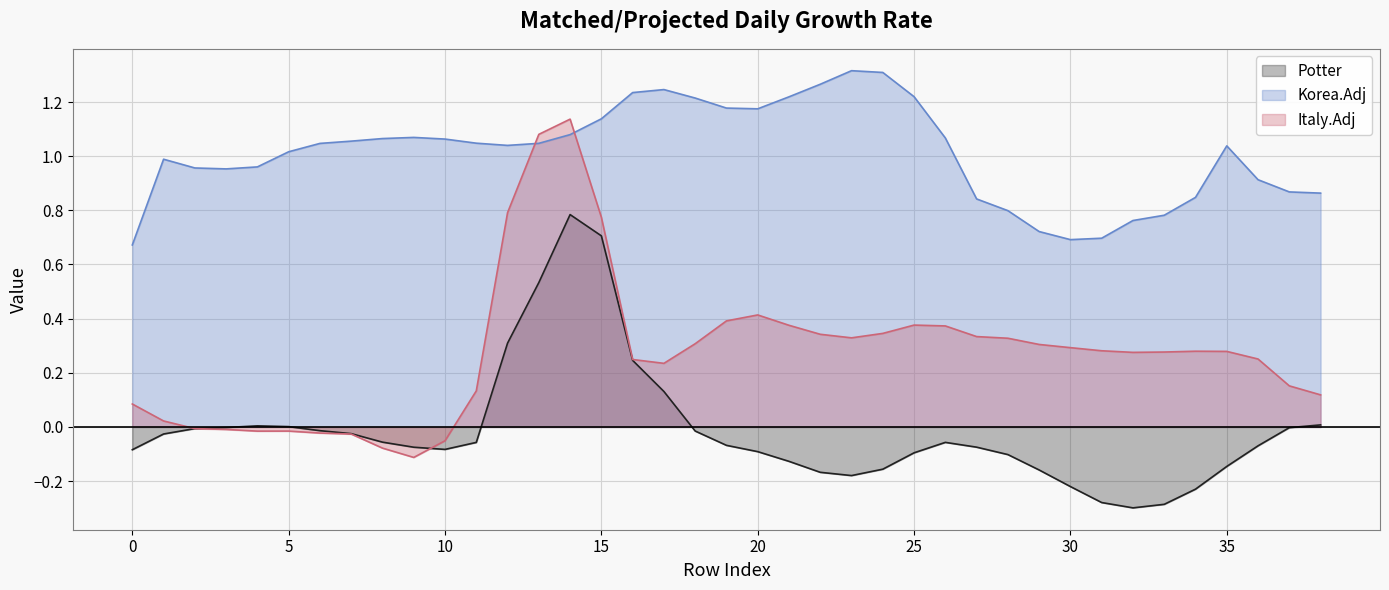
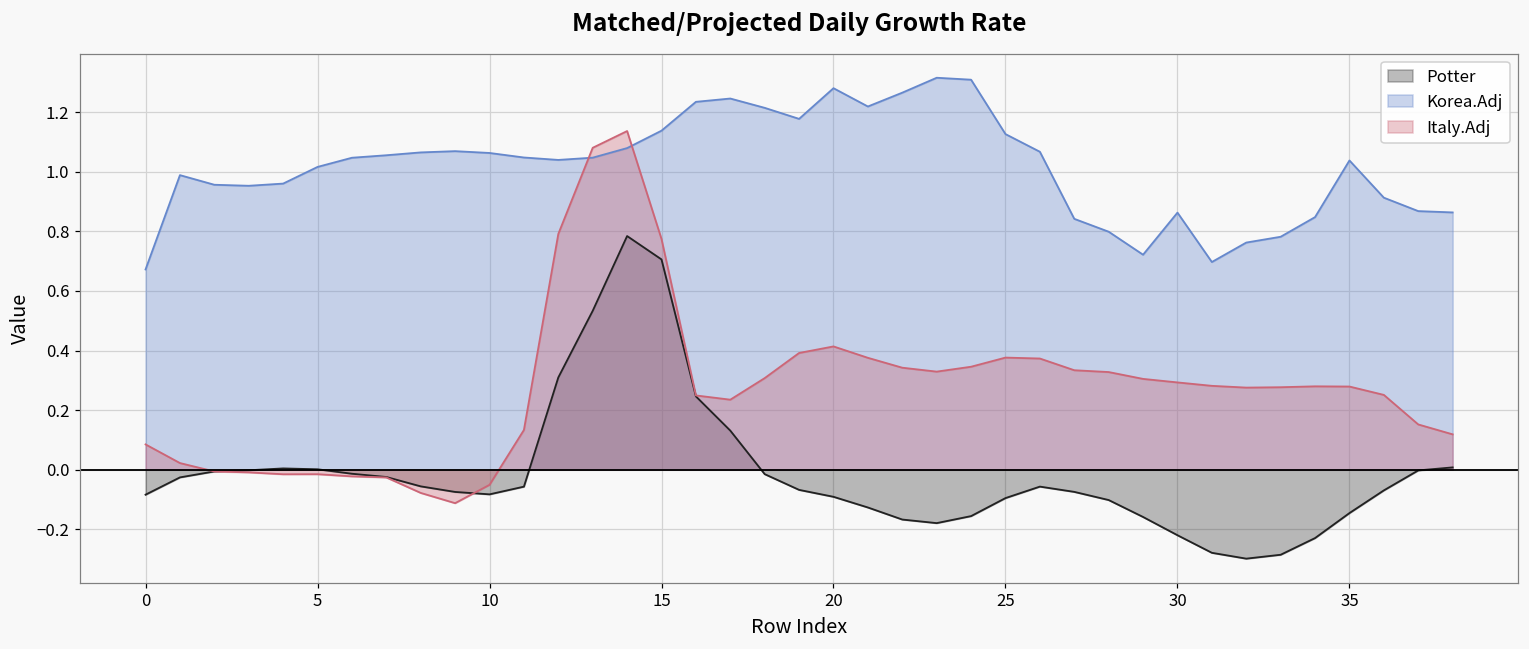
Korea.Adj, 20: 1.17 -> 1.28
Korea.Adj, 25: 1.22 -> 1.13
Korea.Adj, 30: 0.69 -> 0.86
